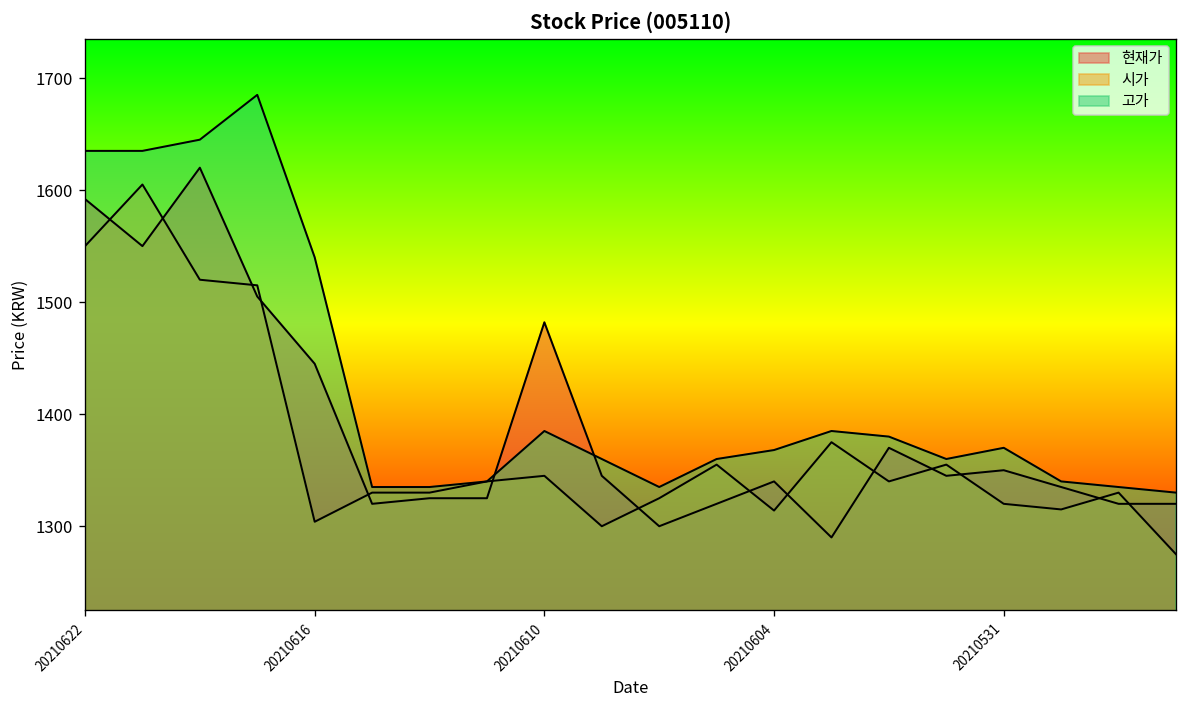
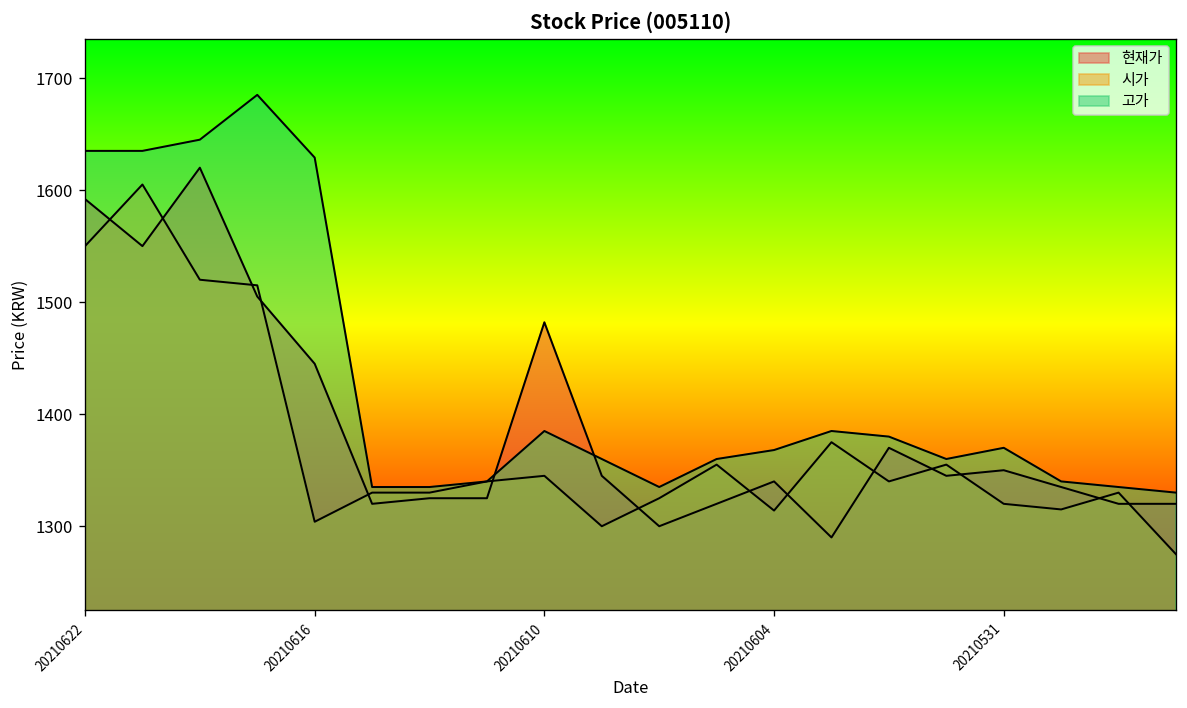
고가, 20210616: 1540 -> 1630
